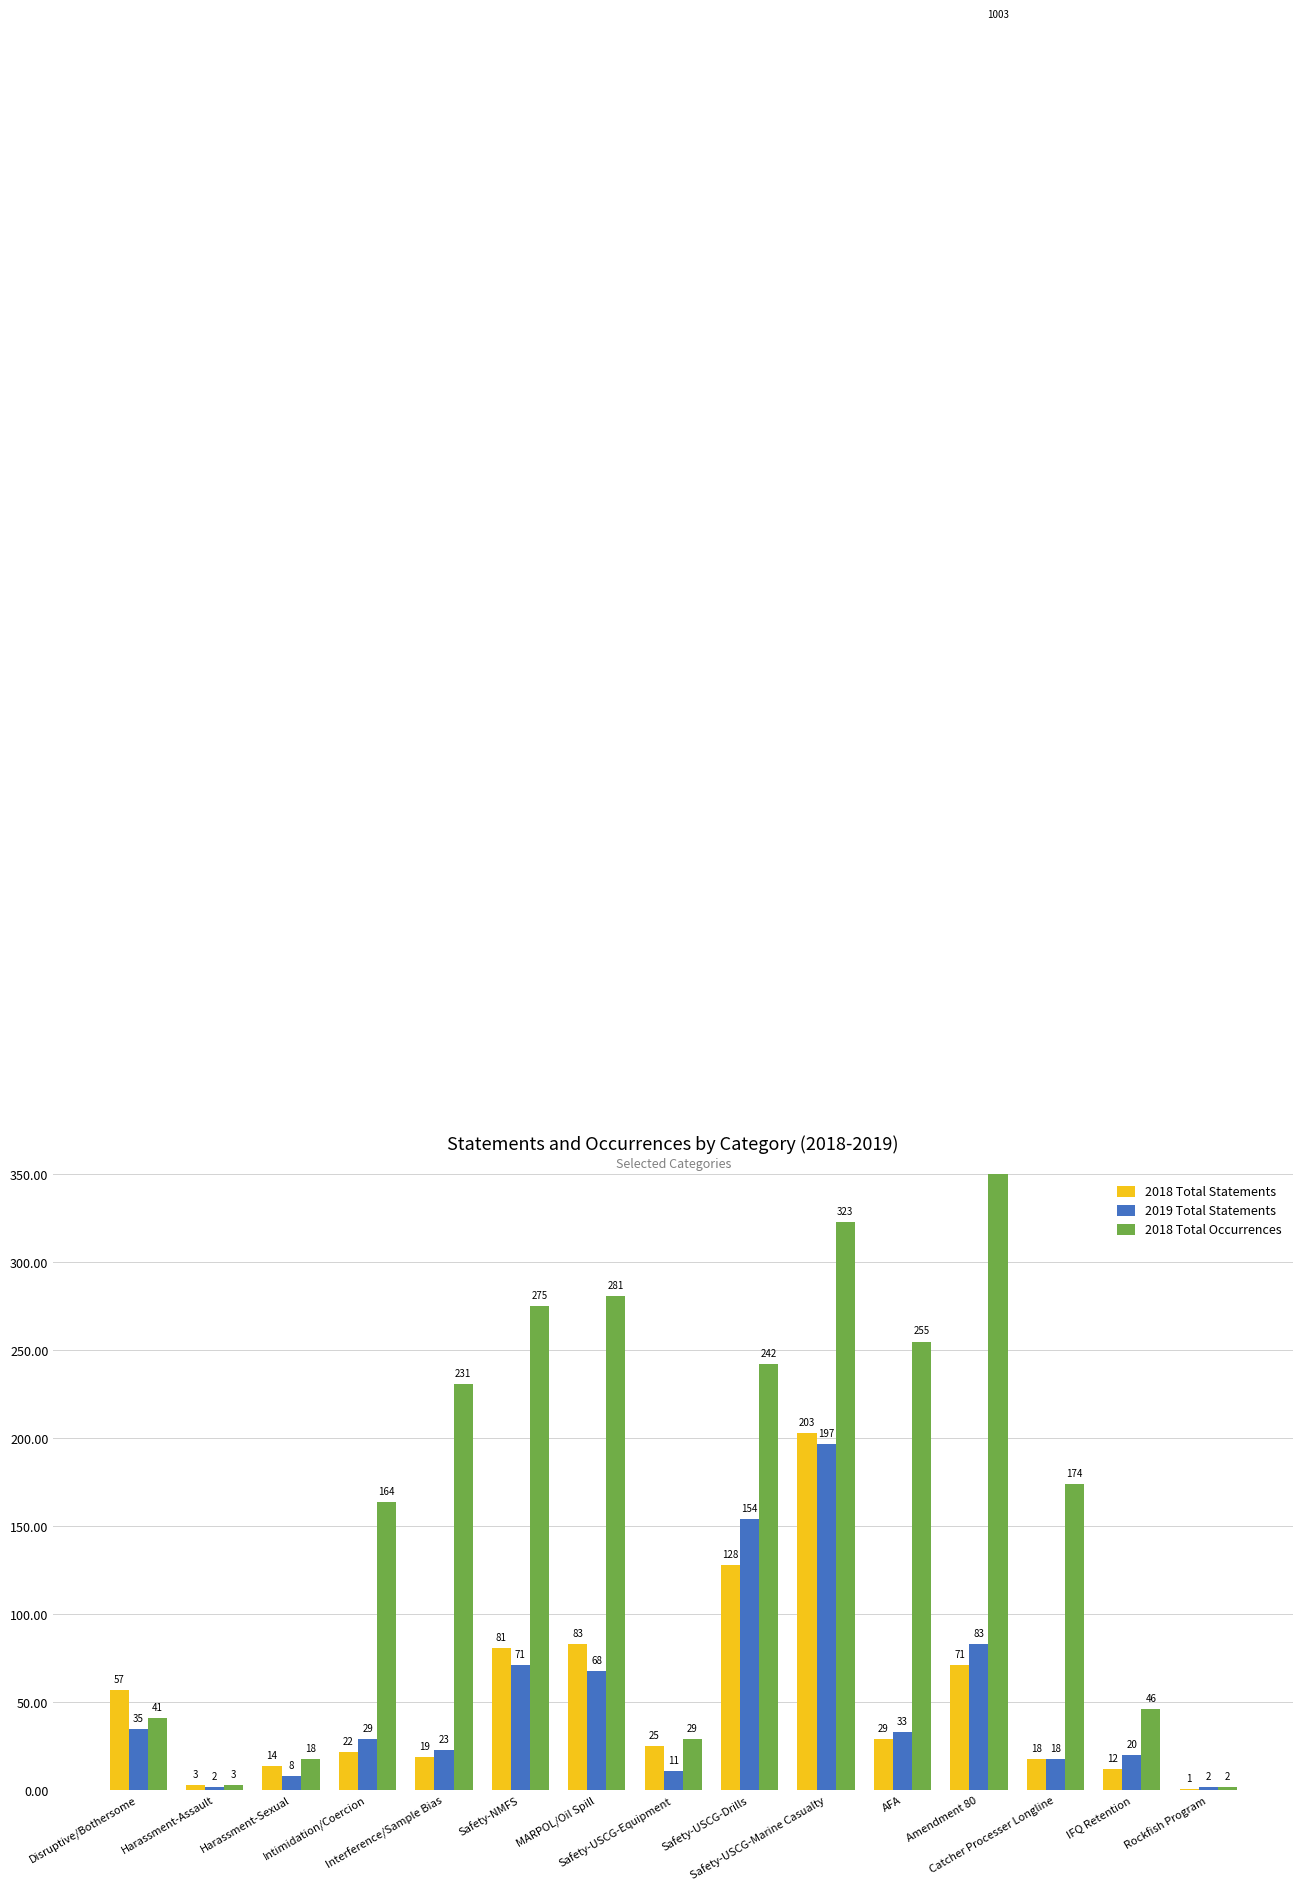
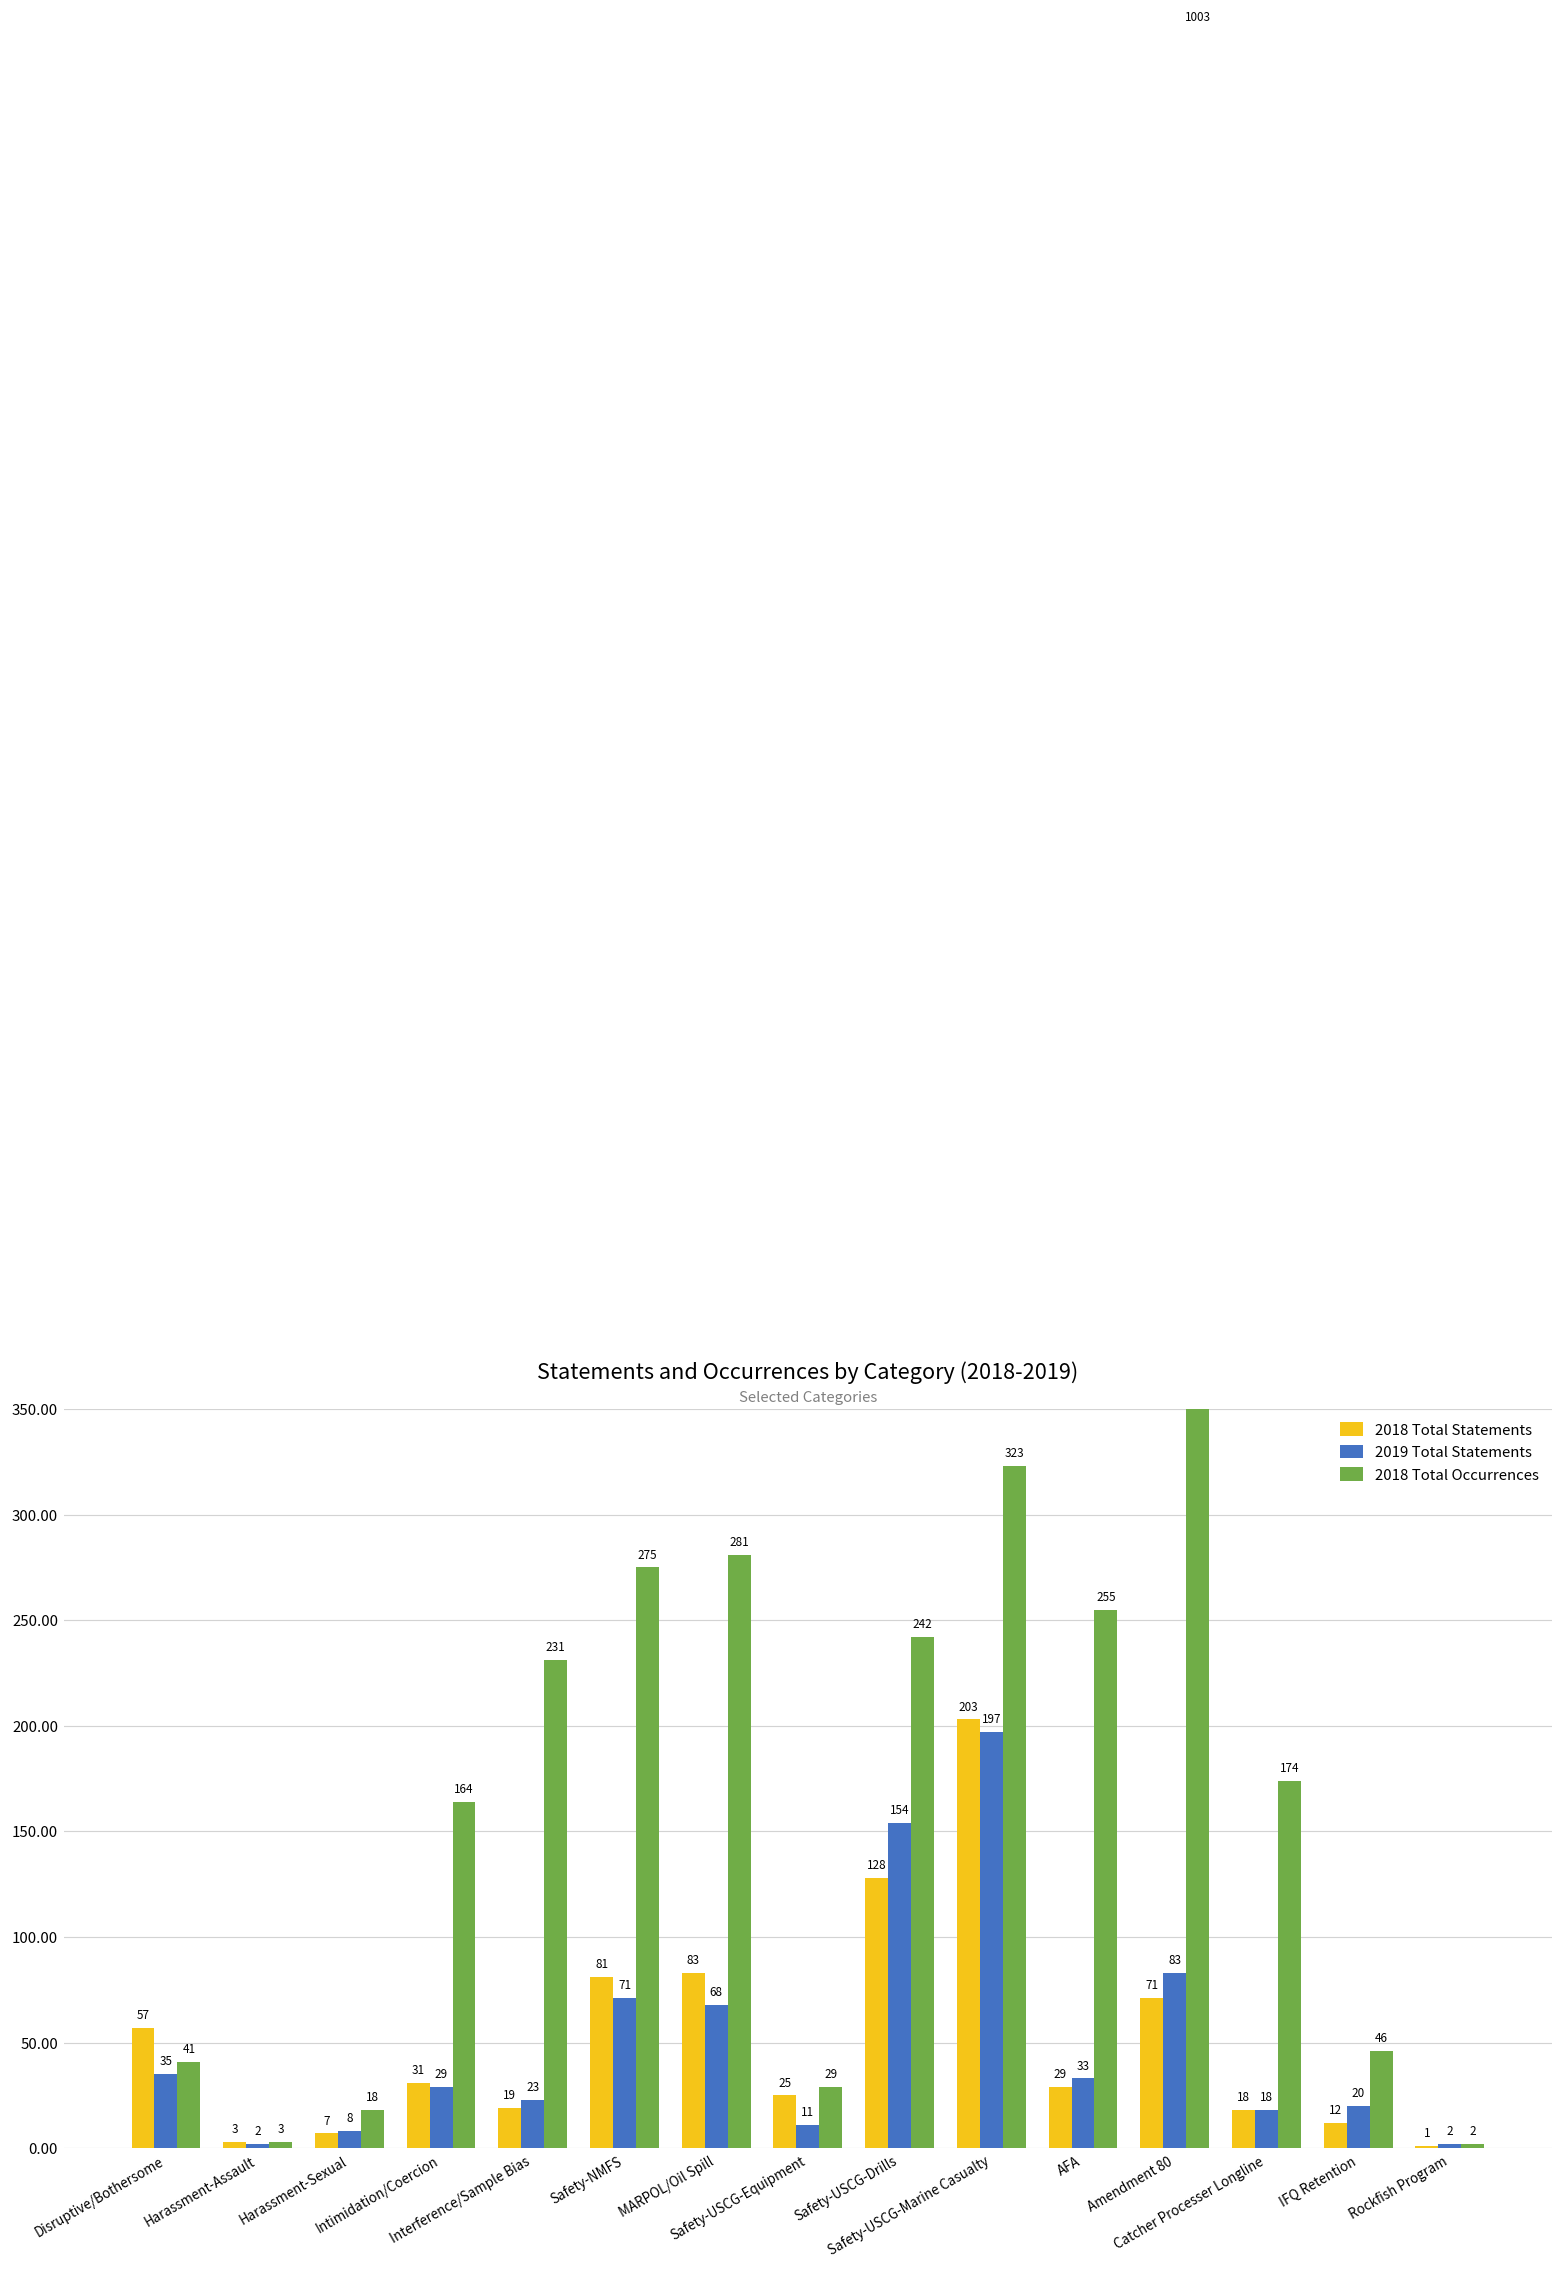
2018 Total Statements, Harassment-Sexual: 14 -> 7
2018 Total Statements, Intimidation/Coercion: 22 -> 31
